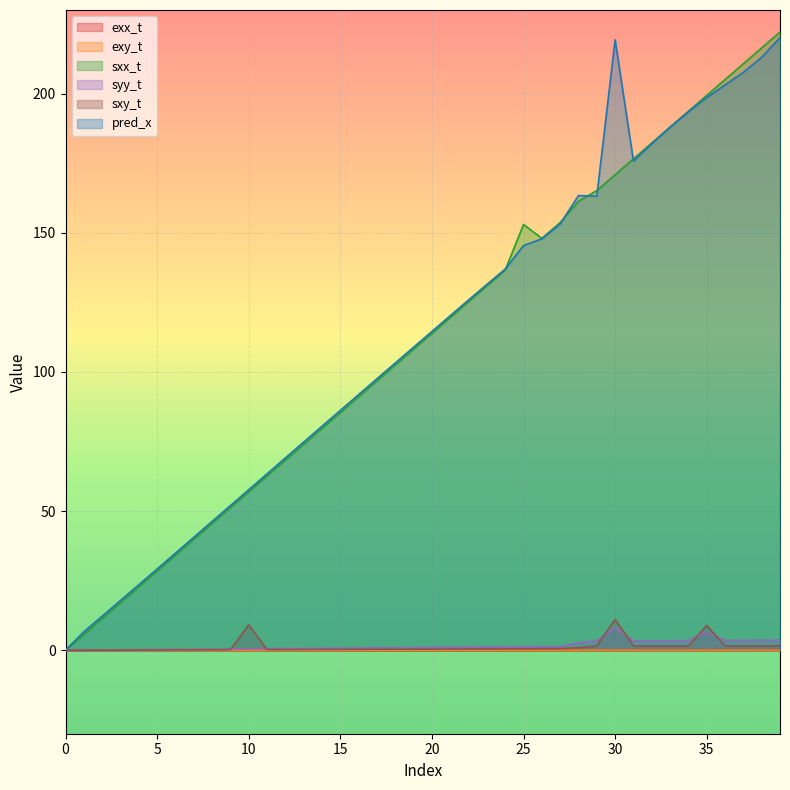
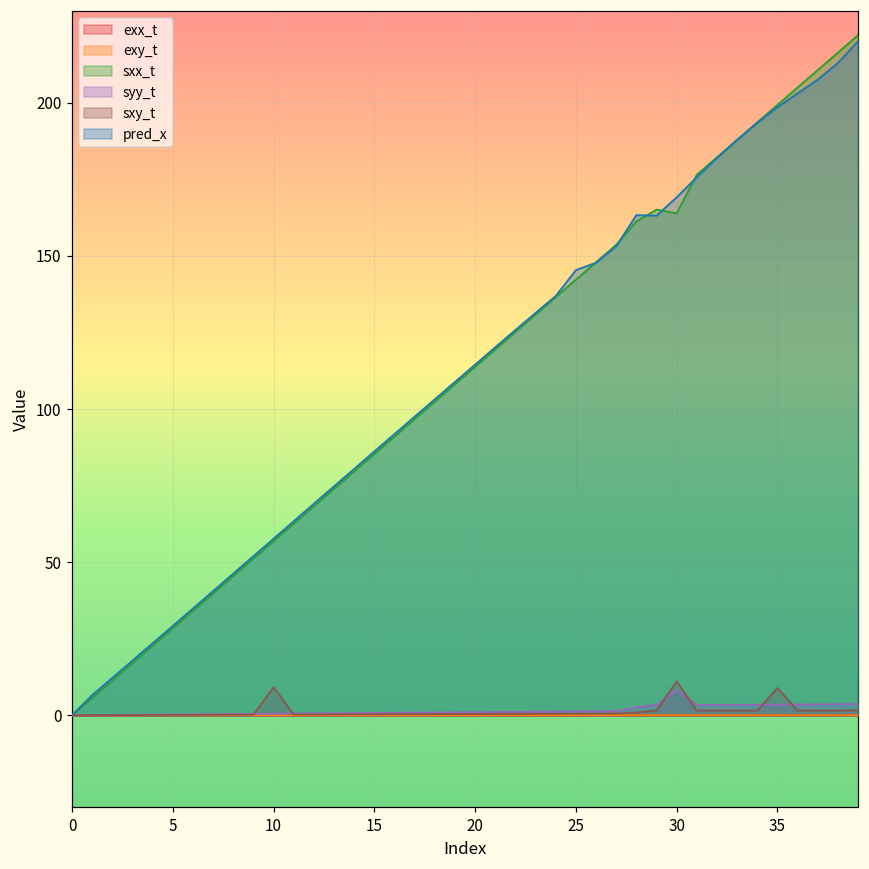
sxx_t, 25: 153 -> 142
sxx_t, 30: 171 -> 164
pred_x, 30: 219 -> 169
syy_t, 35: 6 -> 3
